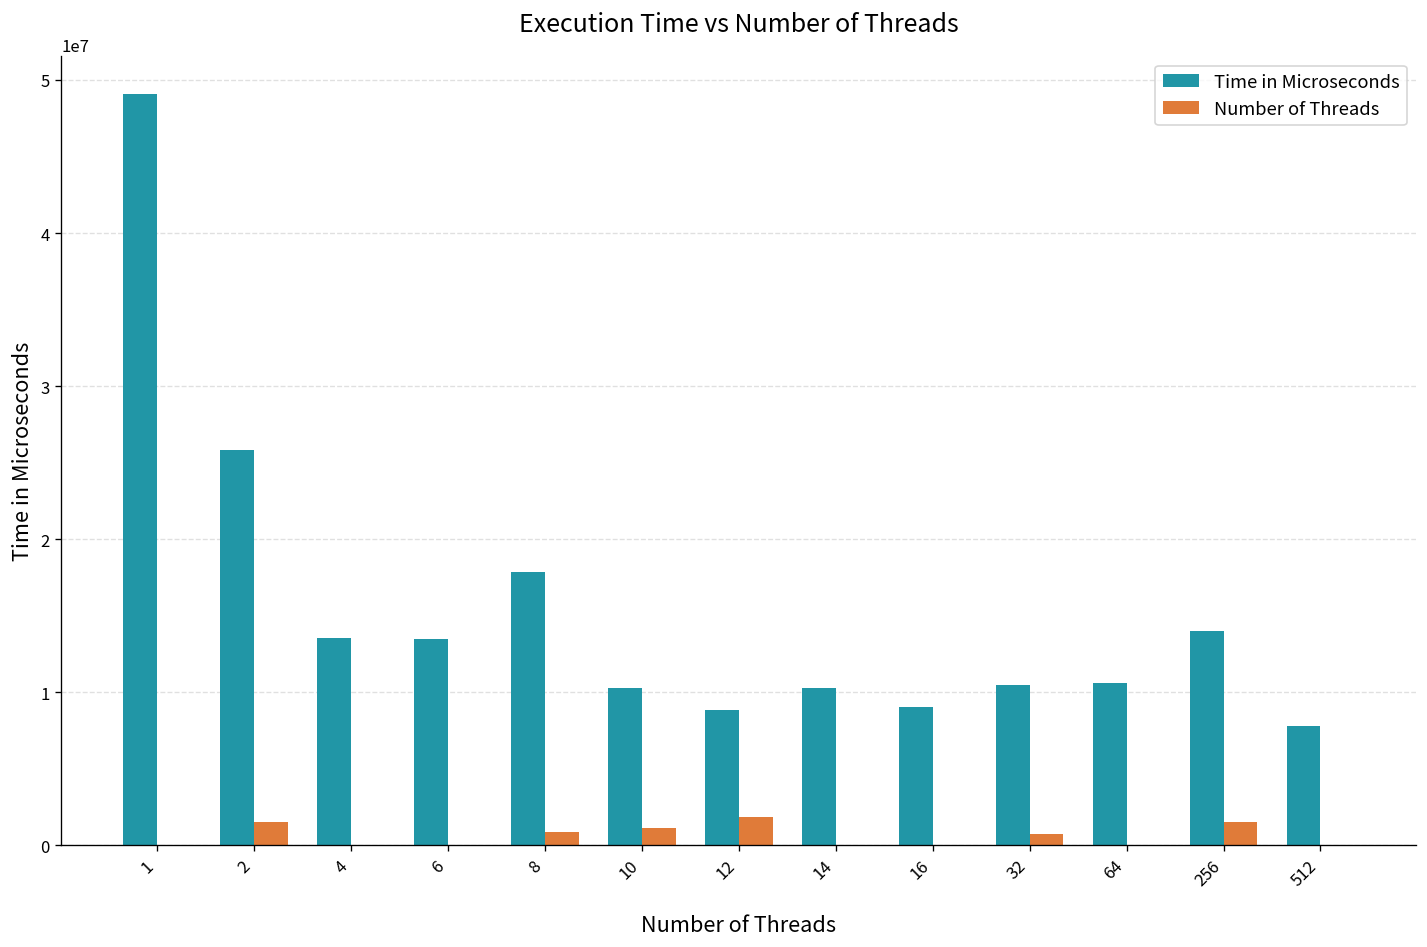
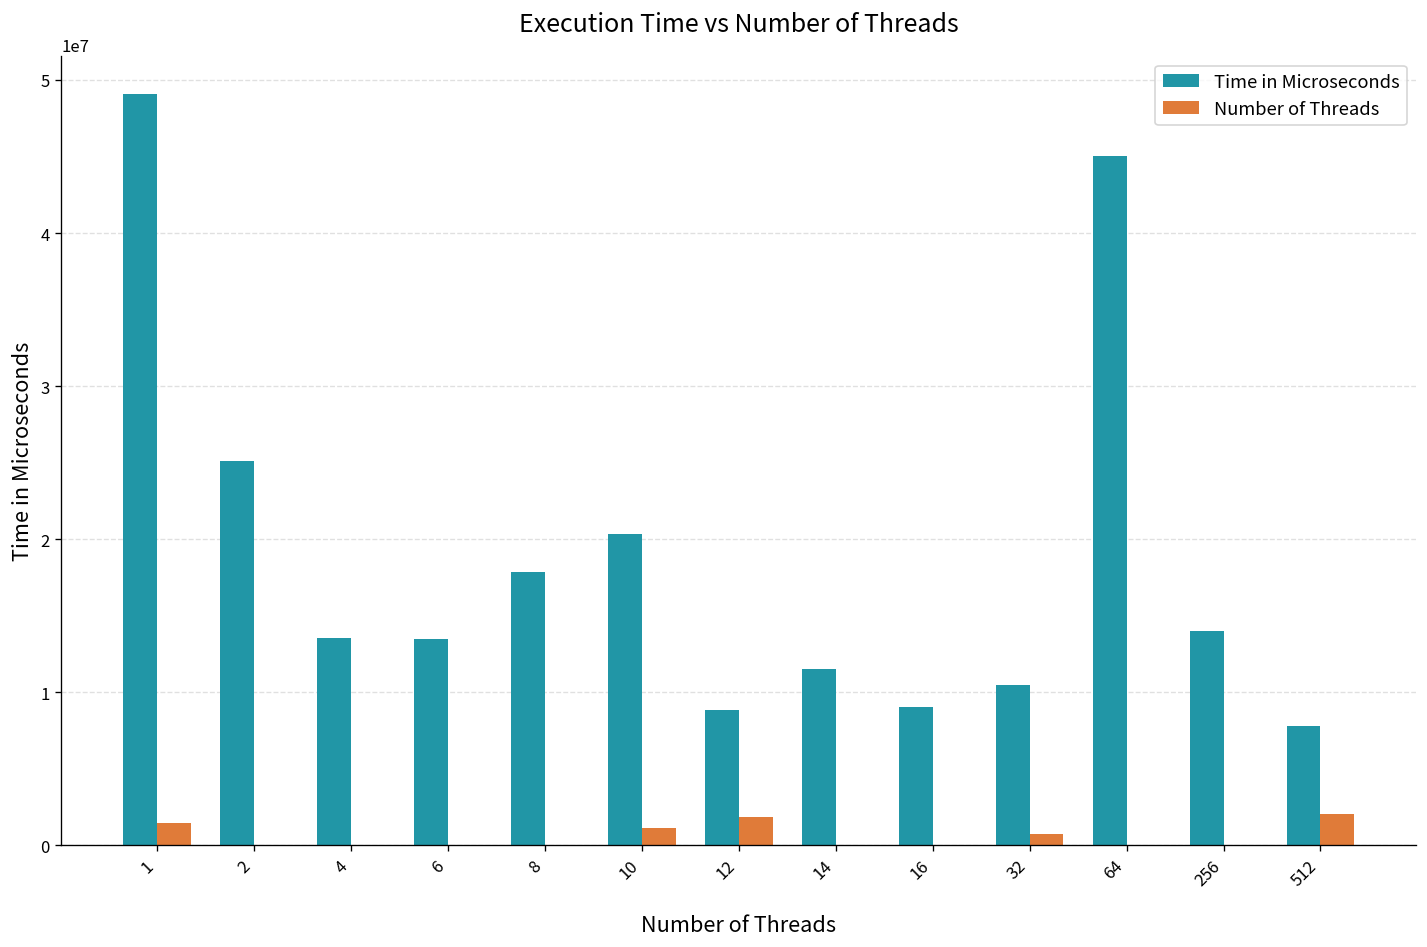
Number of Threads, 1: 0 -> 1500000
Time in Microseconds, 2: 25800000 -> 25100000
Number of Threads, 2: 1500000 -> 0
Number of Threads, 8: 800000 -> 0
Time in Microseconds, 10: 10200000 -> 20300000
Time in Microseconds, 14: 10300000 -> 11500000
Time in Microseconds, 64: 10600000 -> 45000000
Number of Threads, 256: 1500000 -> 0
Number of Threads, 512: 0 -> 2000000
